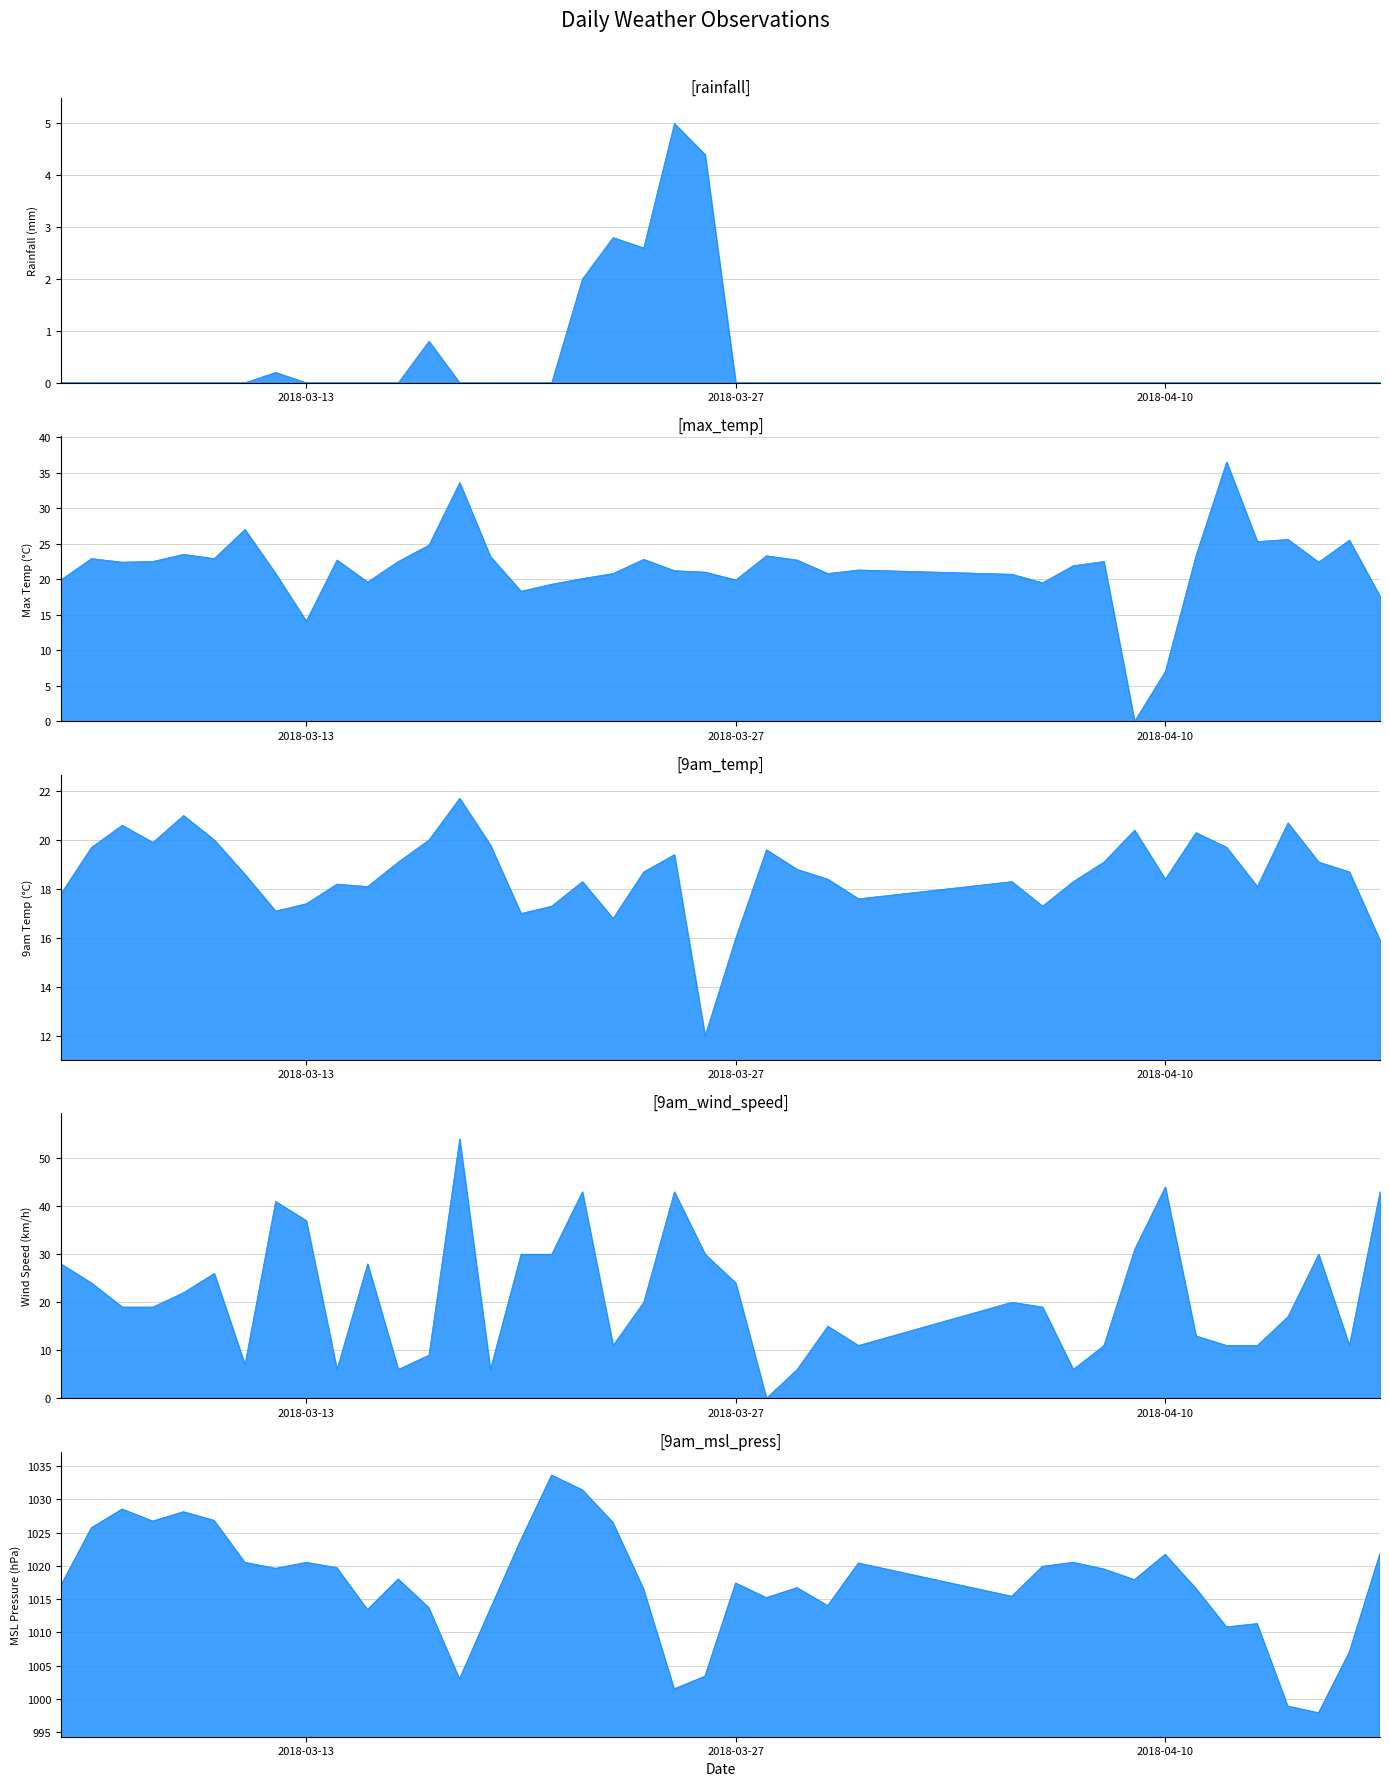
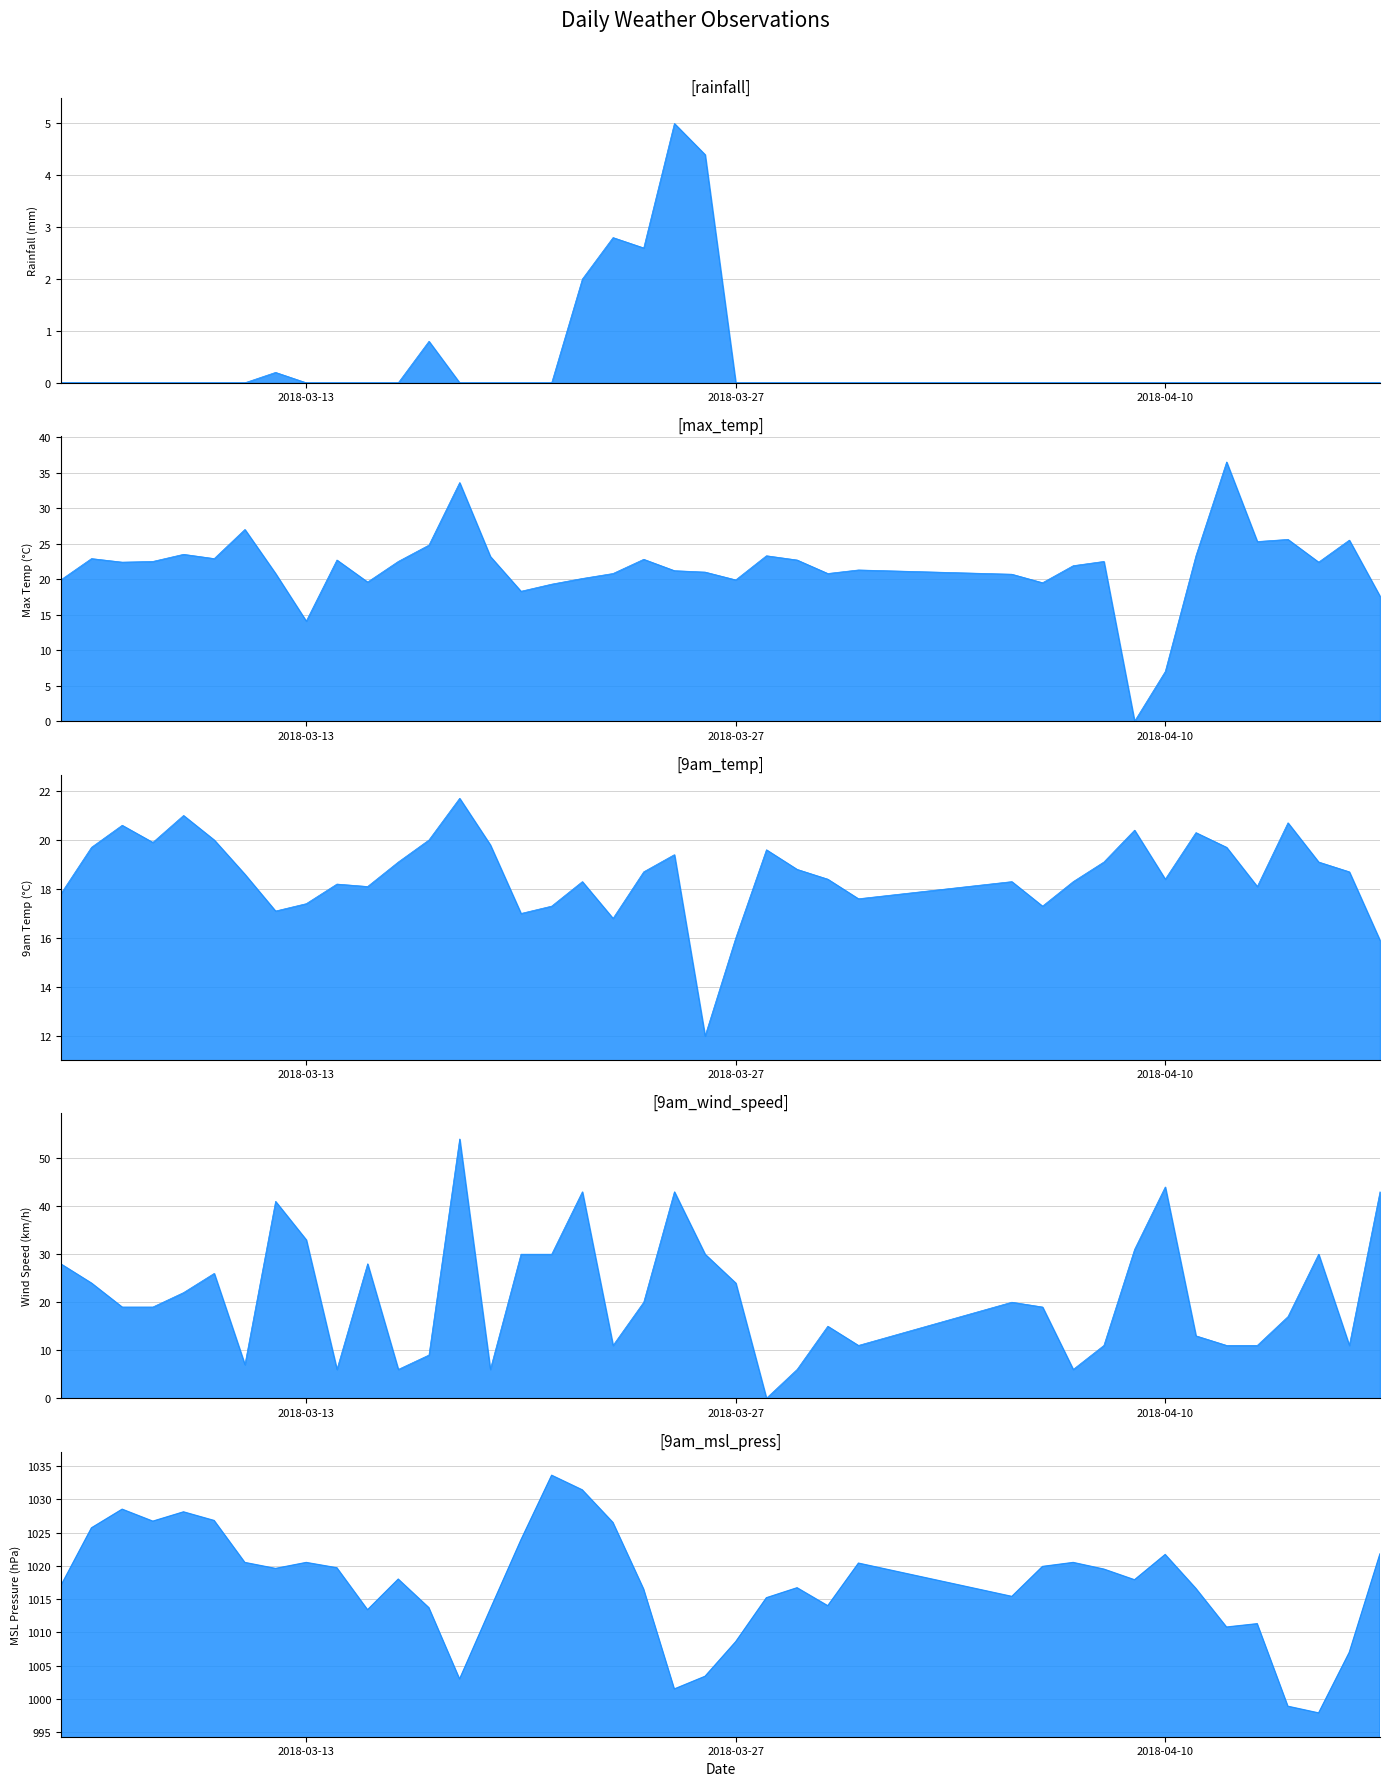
[9am_wind_speed], 2018-03-13: 37 -> 33
[9am_msl_press], 2018-03-27: 1017 -> 1009
